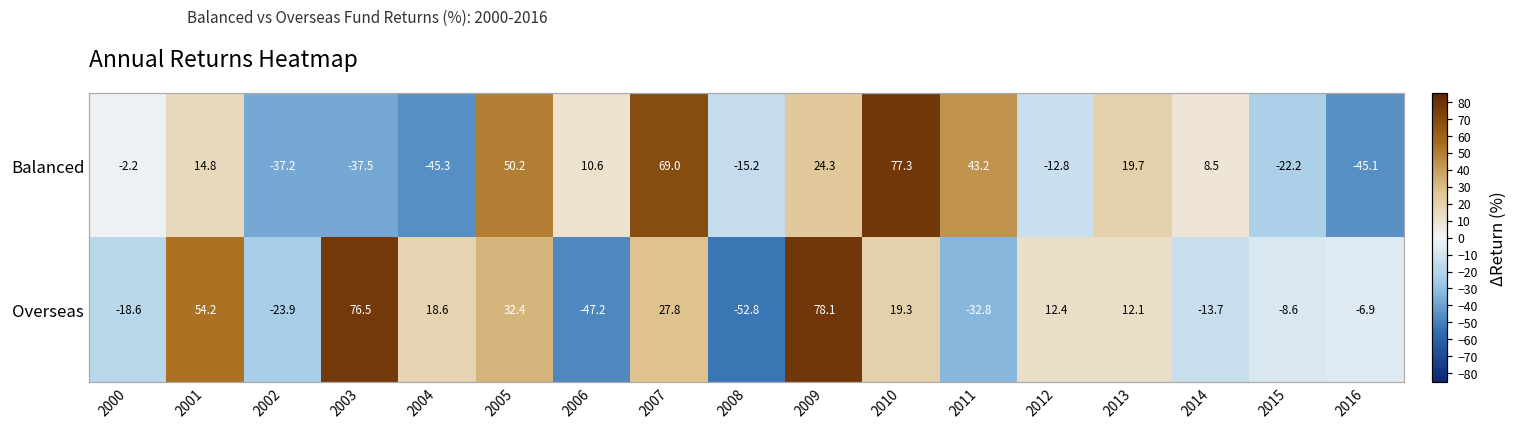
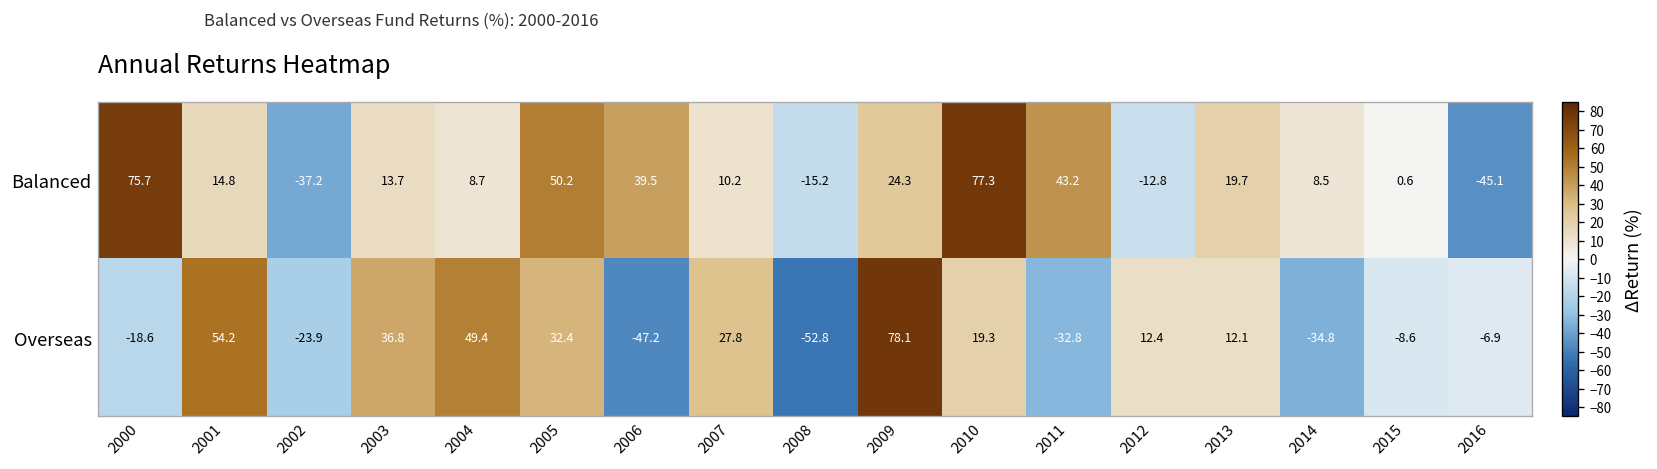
Balanced, 2000: -2.2 -> 75.7
Balanced, 2003: -37.5 -> 13.7
Balanced, 2004: -45.3 -> 8.7
Balanced, 2006: 10.6 -> 39.5
Balanced, 2007: 69.0 -> 10.2
Balanced, 2015: -22.2 -> 0.6
Overseas, 2003: 76.5 -> 36.8
Overseas, 2004: 18.6 -> 49.4
Overseas, 2014: -13.7 -> -34.8
